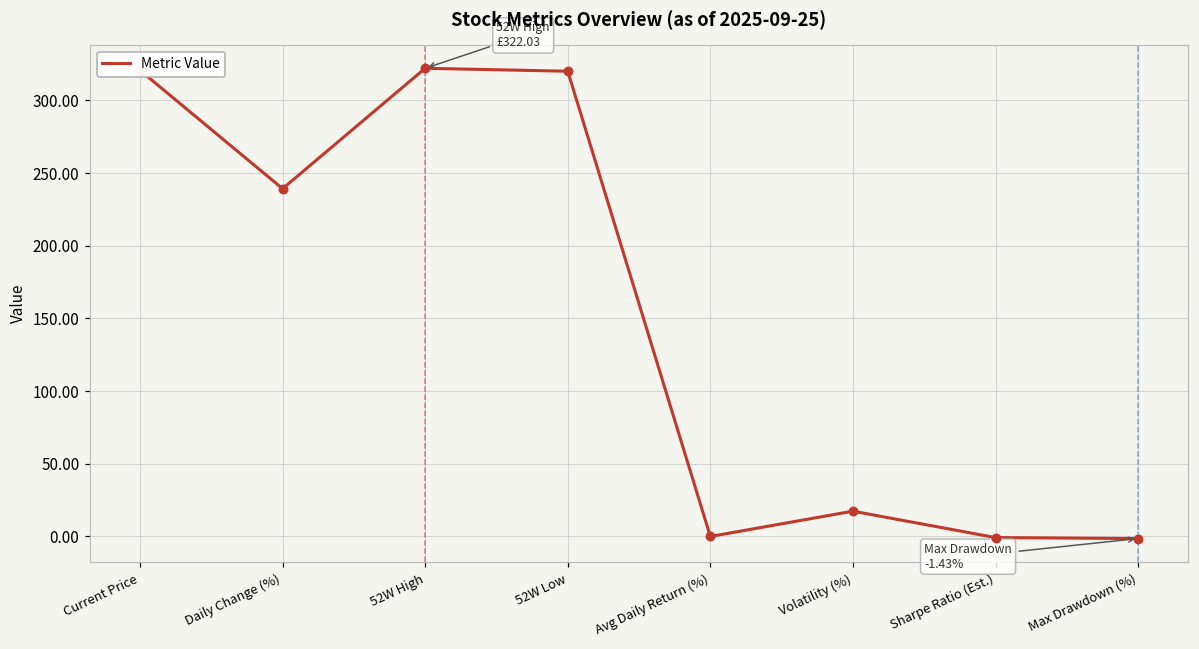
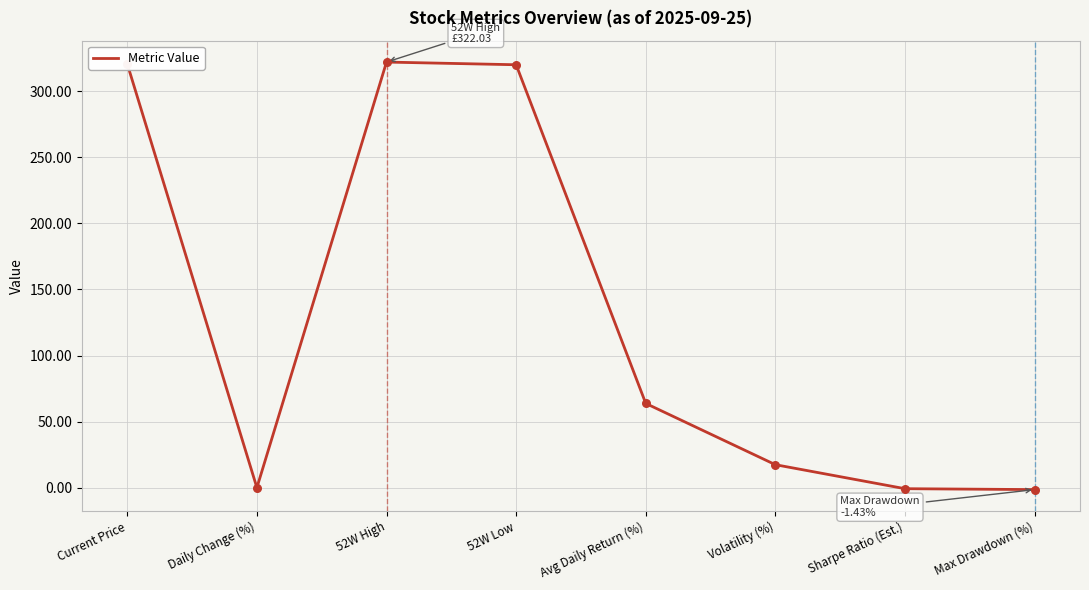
Daily Change (%): 239 -> 0
Avg Daily Return (%): 0 -> 64
